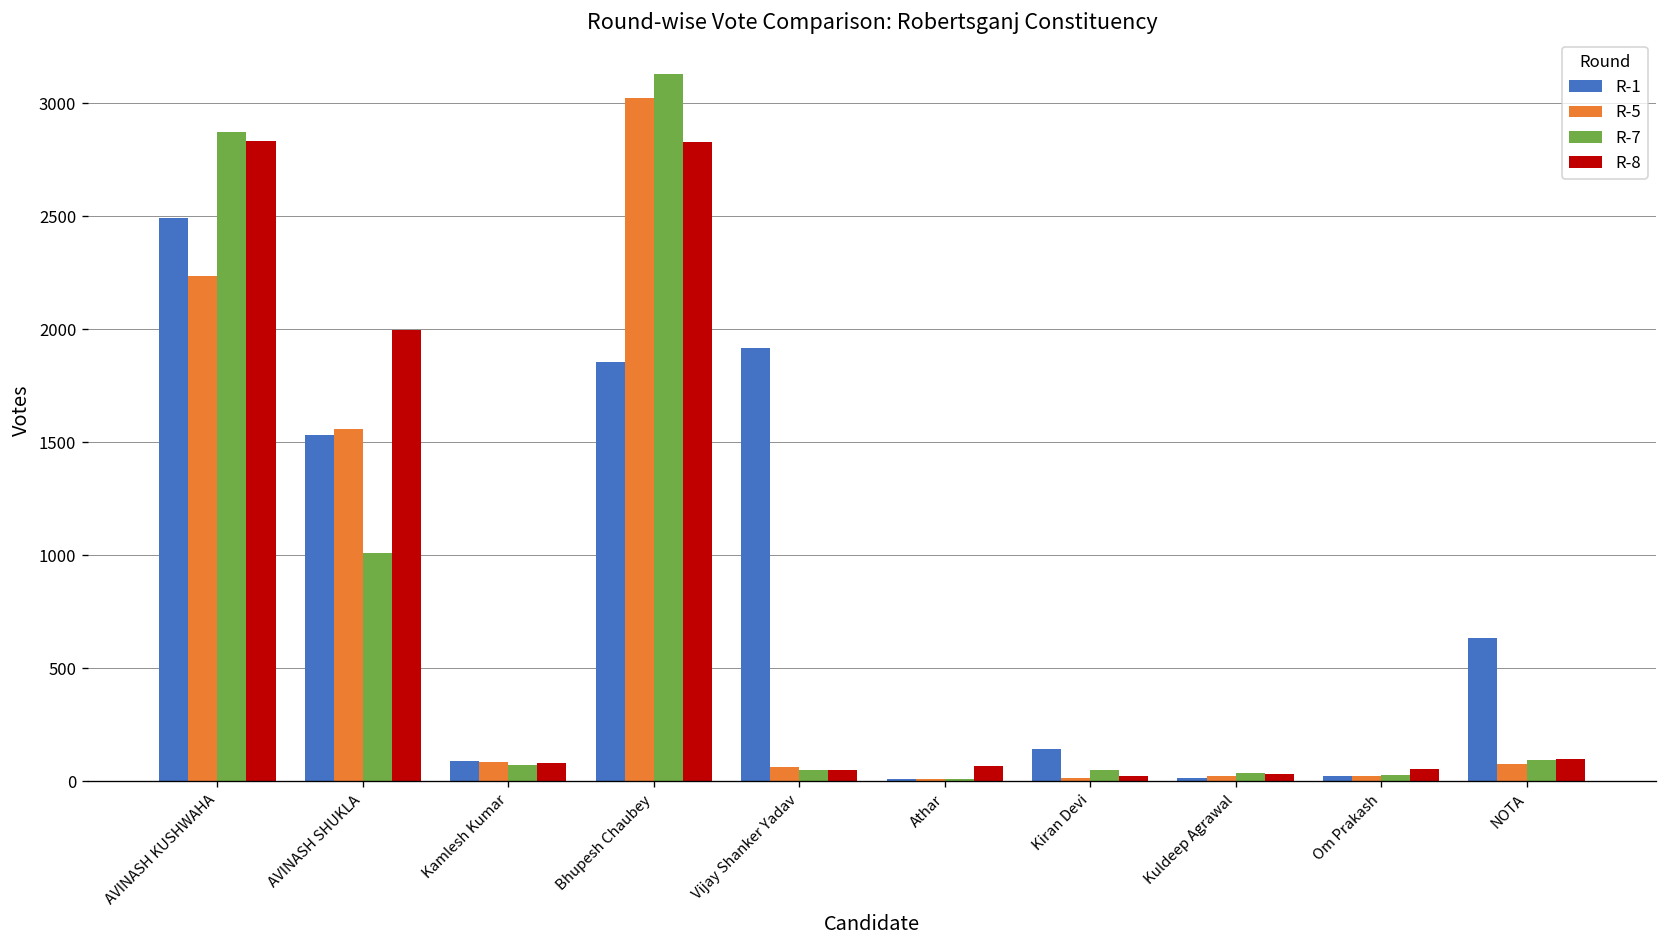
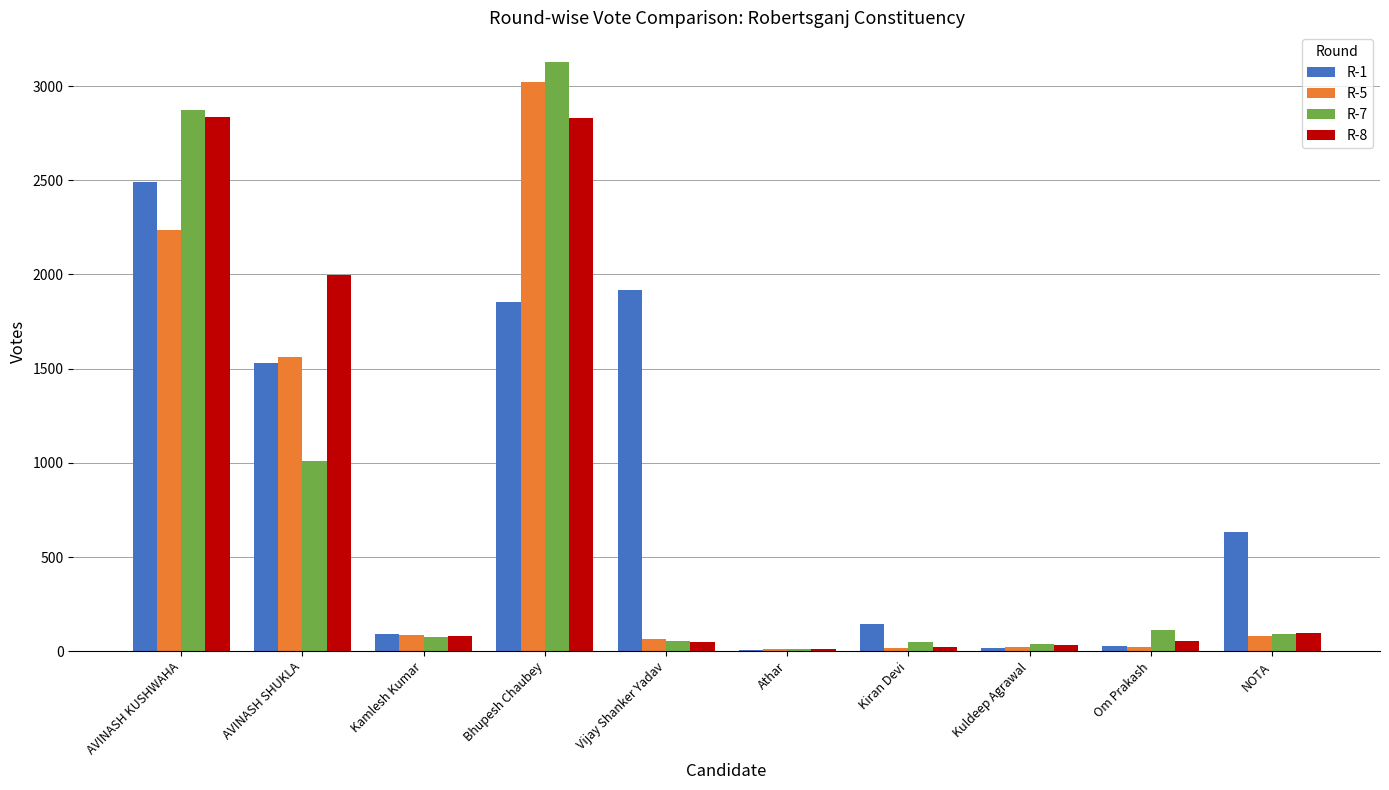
R-8, Athar: 70 -> 10
R-7, Om Prakash: 30 -> 110
